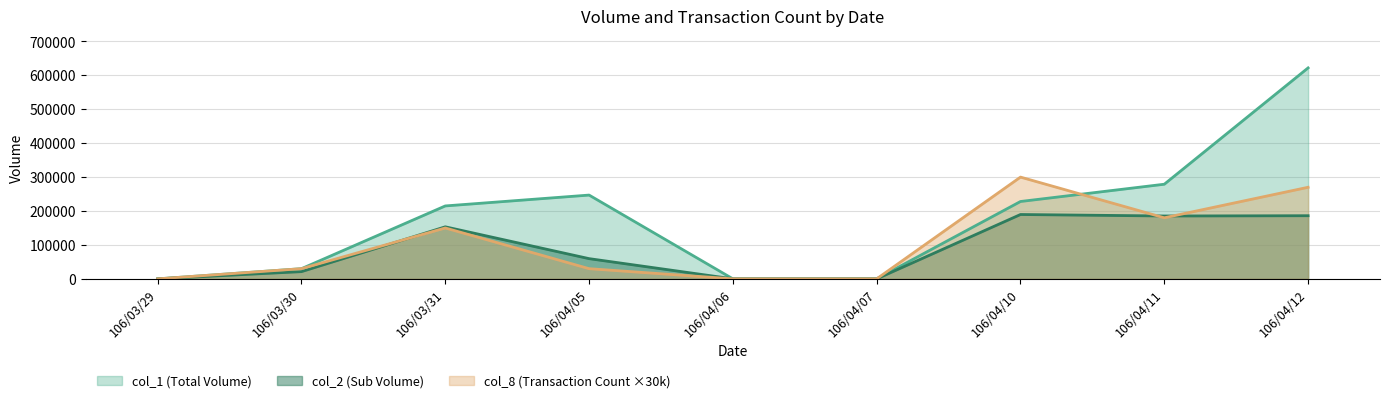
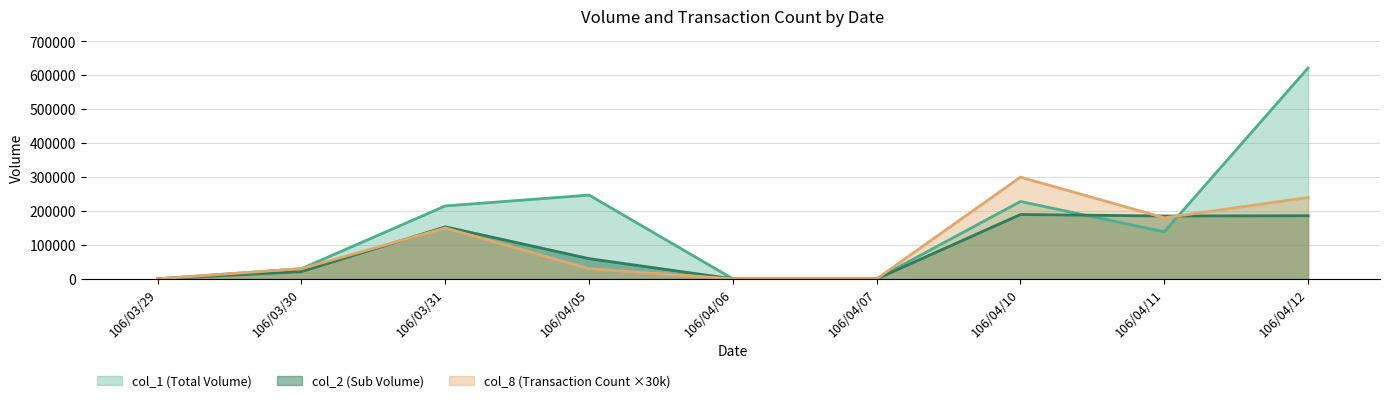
col_1 (Total Volume), 106/04/11: 280000 -> 140000
col_8 (Transaction Count ×30k), 106/04/12: 270000 -> 240000
